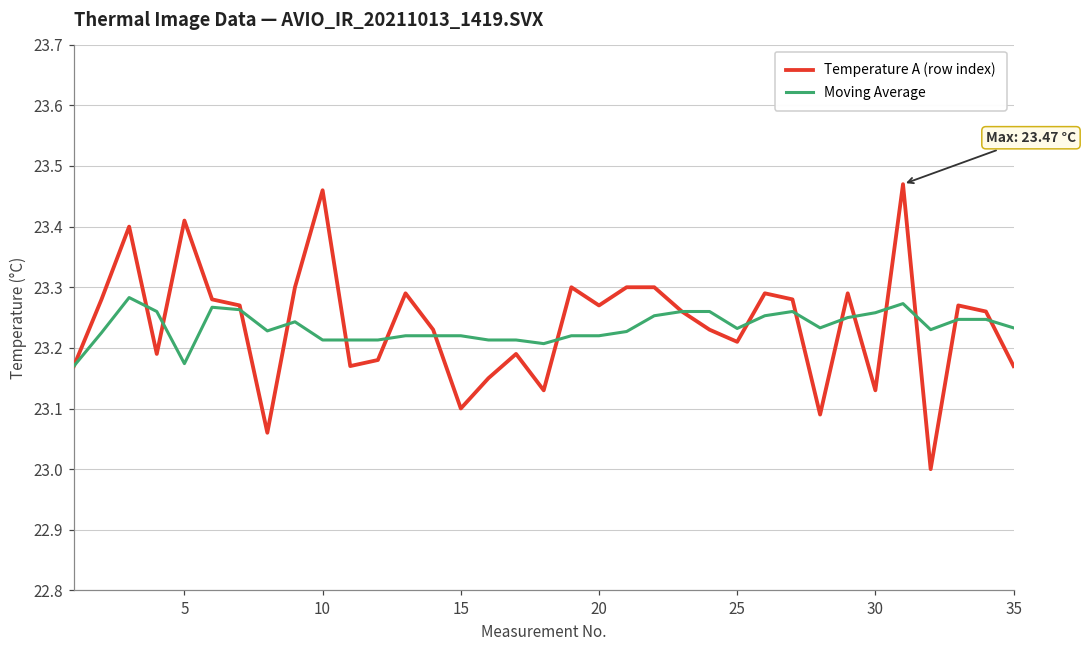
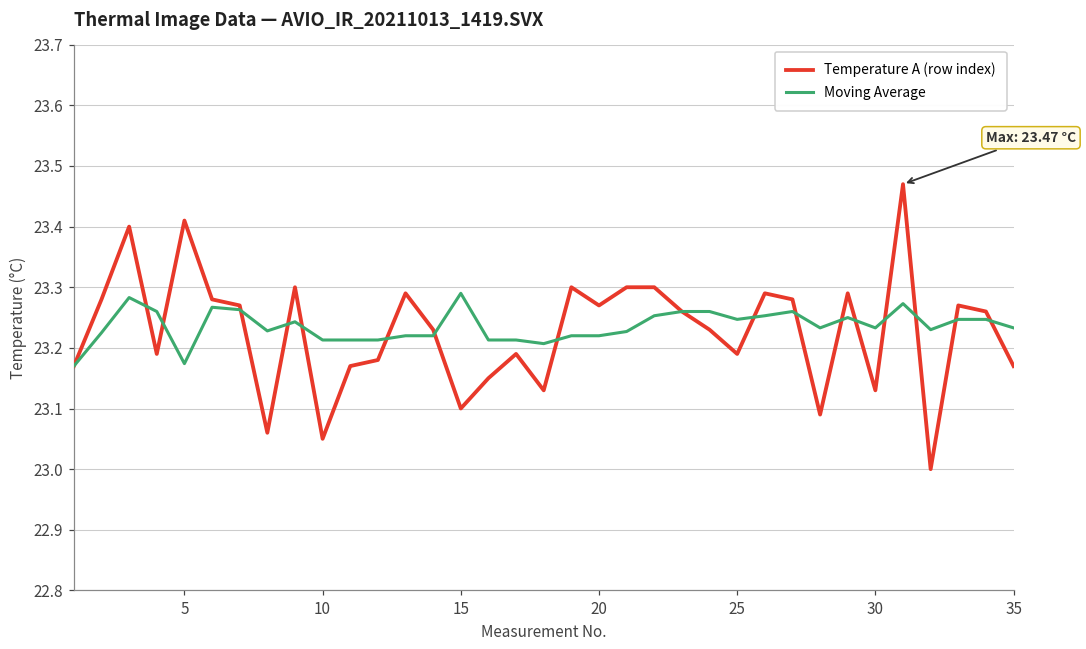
Temperature A (row index), 10: 23.46 -> 23.05
Moving Average, 15: 23.22 -> 23.29
Temperature A (row index), 25: 23.21 -> 23.19
Moving Average, 25: 23.23 -> 23.25
Moving Average, 30: 23.26 -> 23.23
